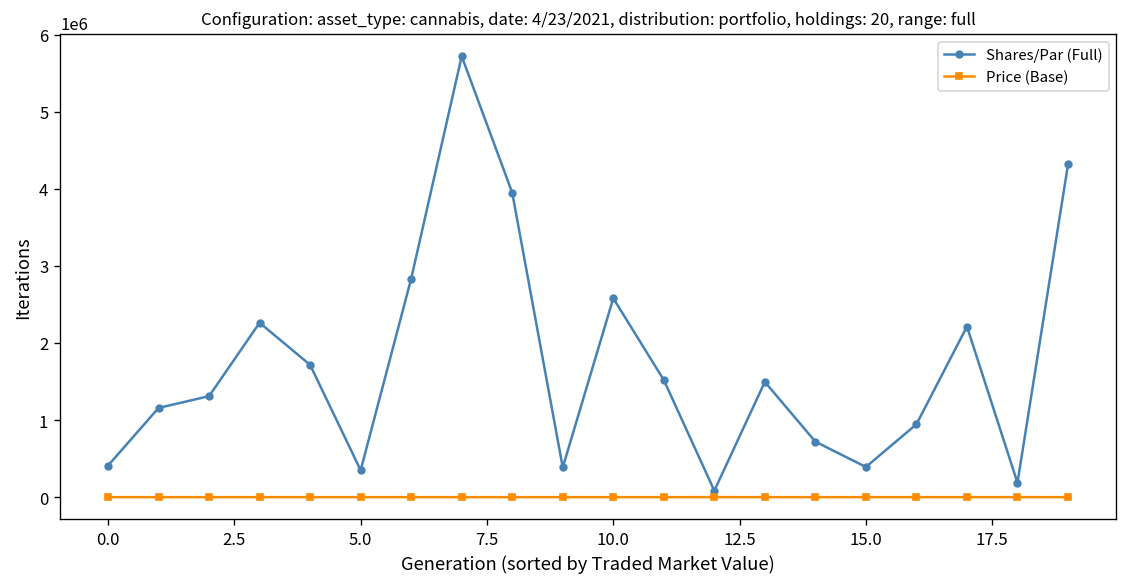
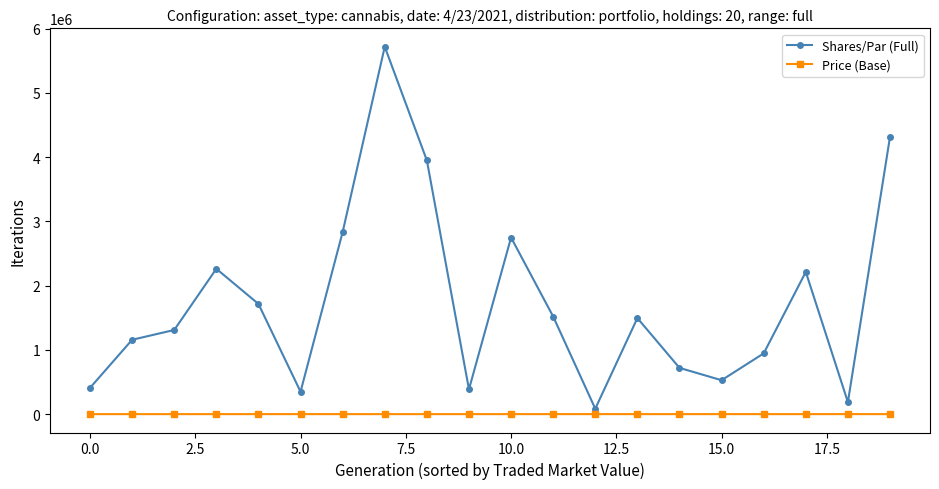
Shares/Par (Full), 10.0: 2600000 -> 2700000
Shares/Par (Full), 15.0: 400000 -> 500000
